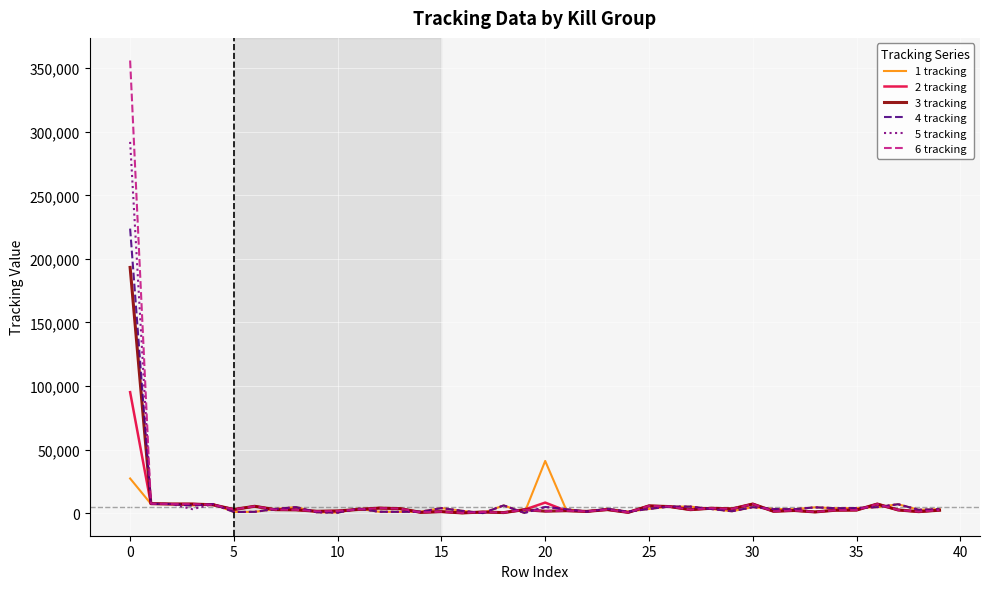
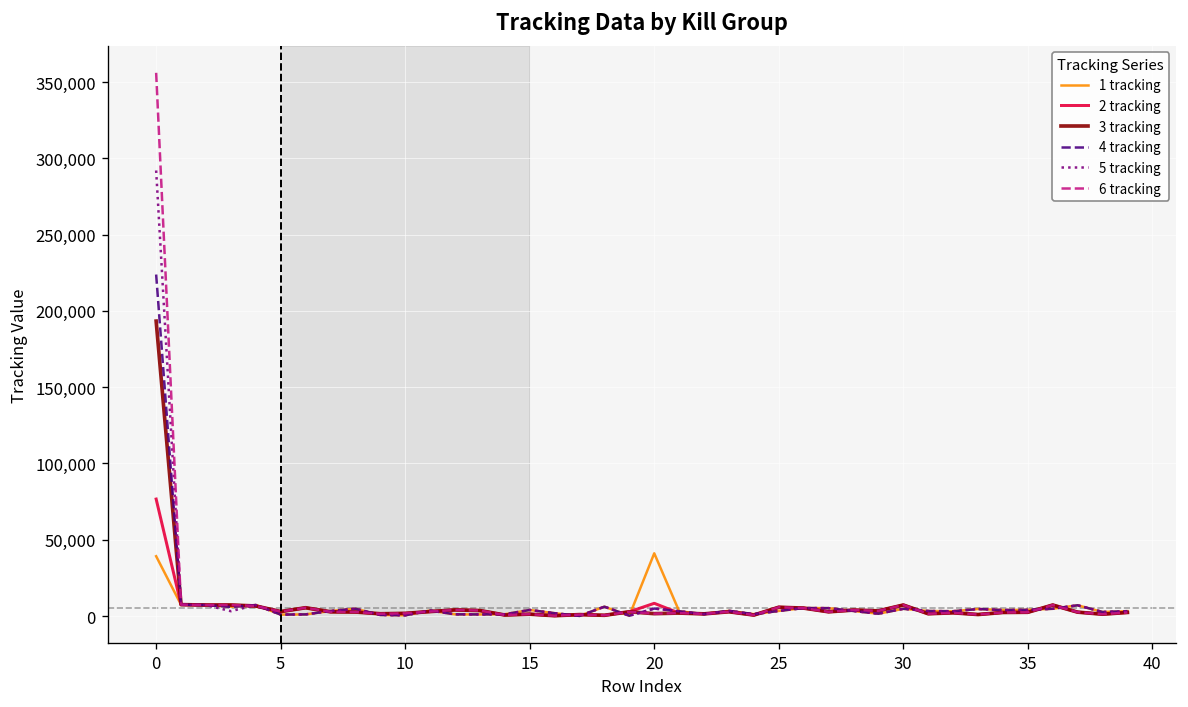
1 tracking, 0: 27,000 -> 39,000
2 tracking, 0: 95,000 -> 77,000
